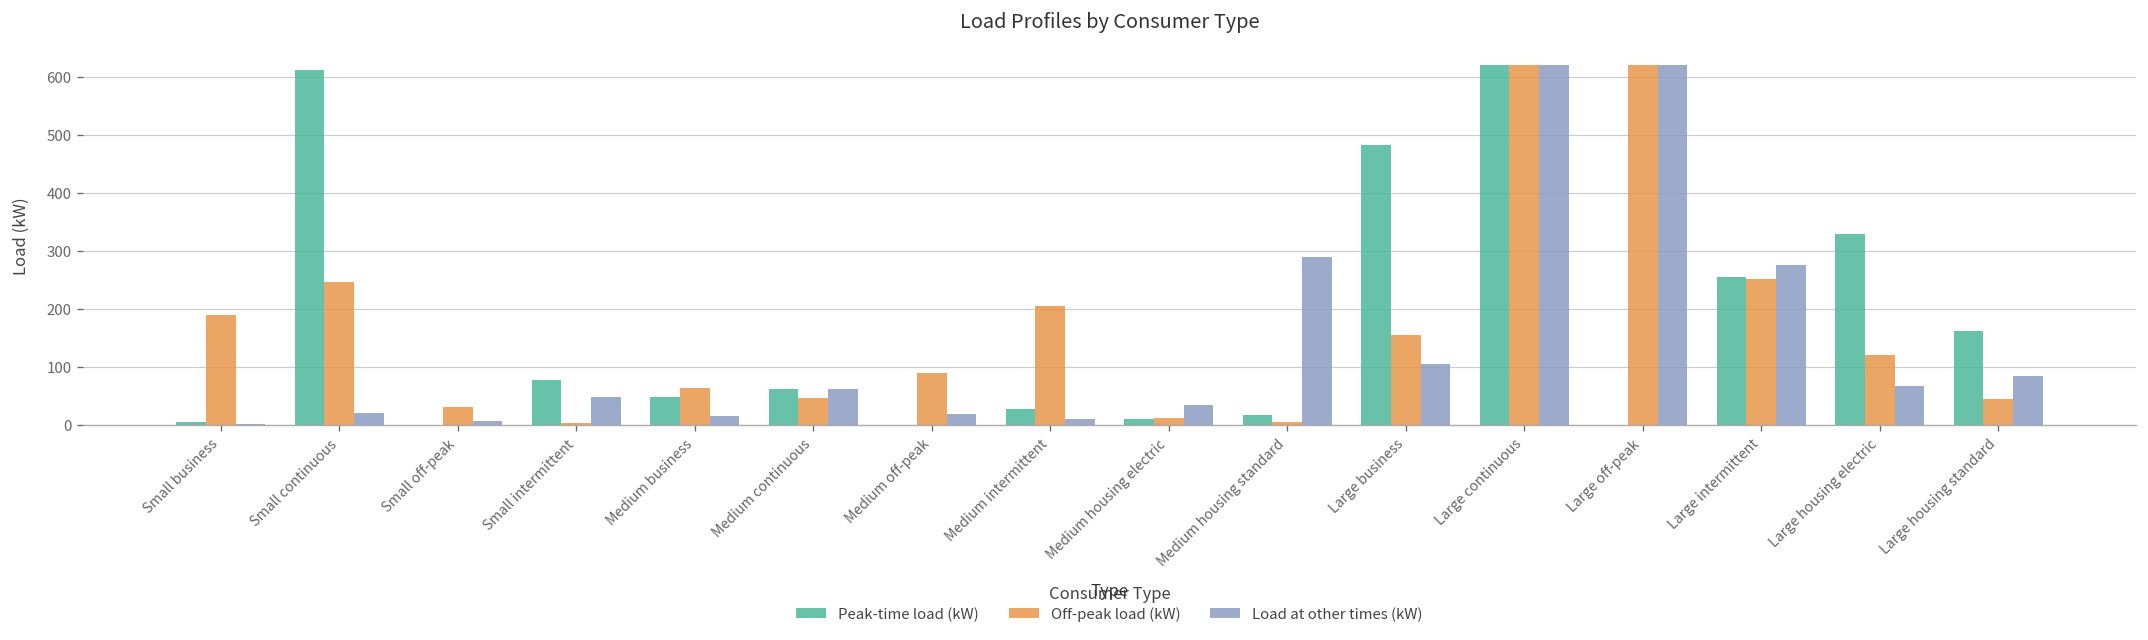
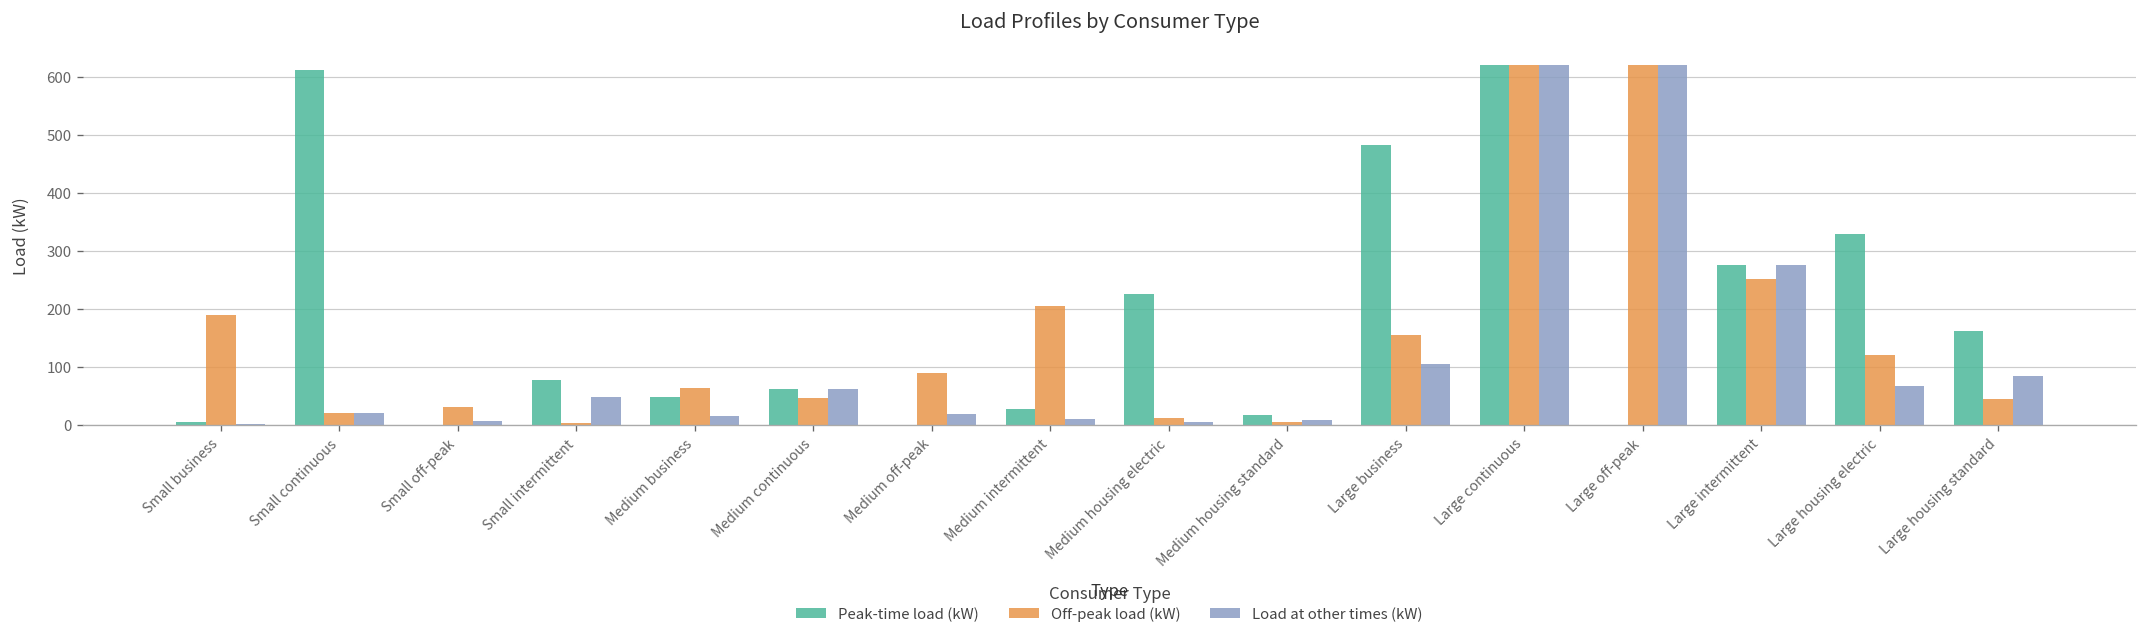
Off-peak load (kW), Small continuous: 250 -> 20
Peak-time load (kW), Medium housing electric: 10 -> 230
Load at other times (kW), Medium housing electric: 30 -> 10
Load at other times (kW), Medium housing standard: 290 -> 10
Peak-time load (kW), Large intermittent: 250 -> 280
